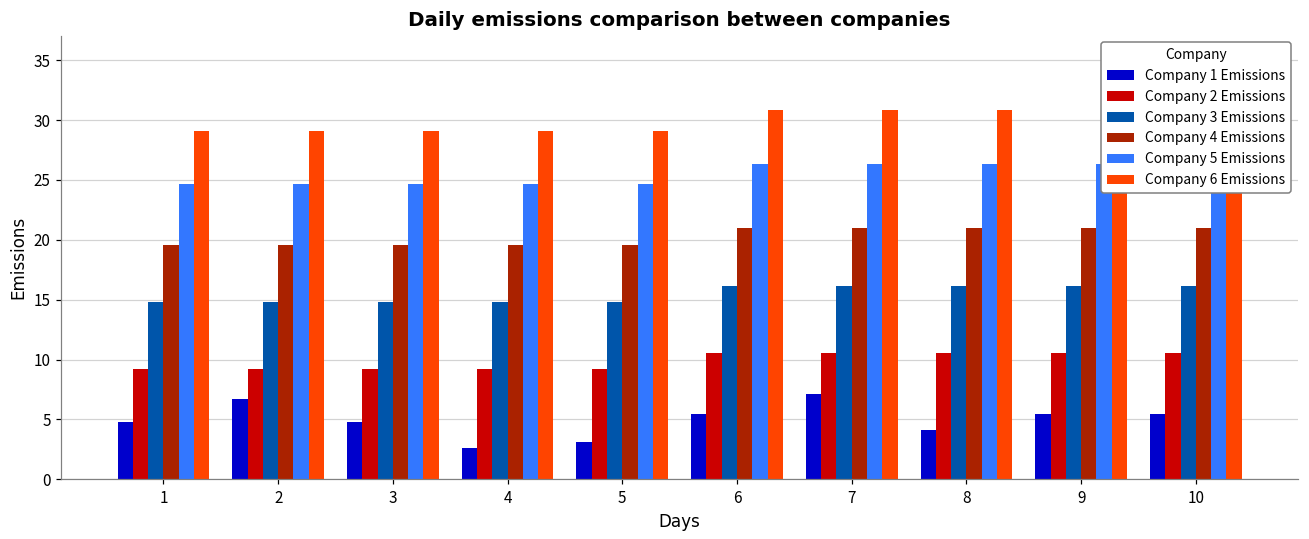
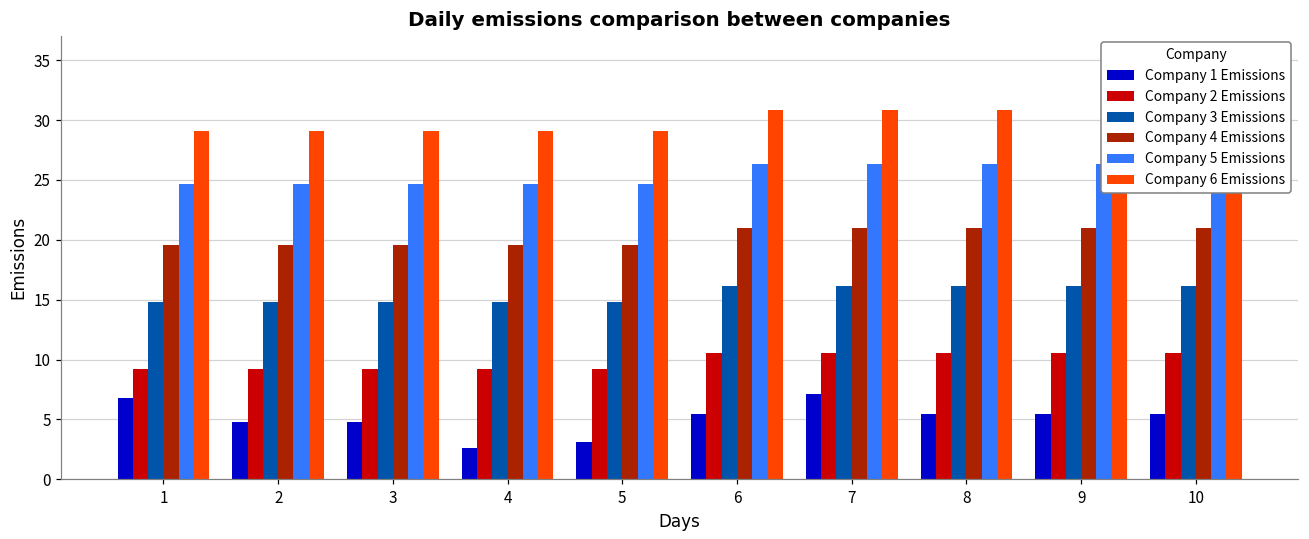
Company 1 Emissions, 1: 4.8 -> 6.8
Company 1 Emissions, 2: 6.7 -> 4.8
Company 1 Emissions, 8: 4.2 -> 5.4
